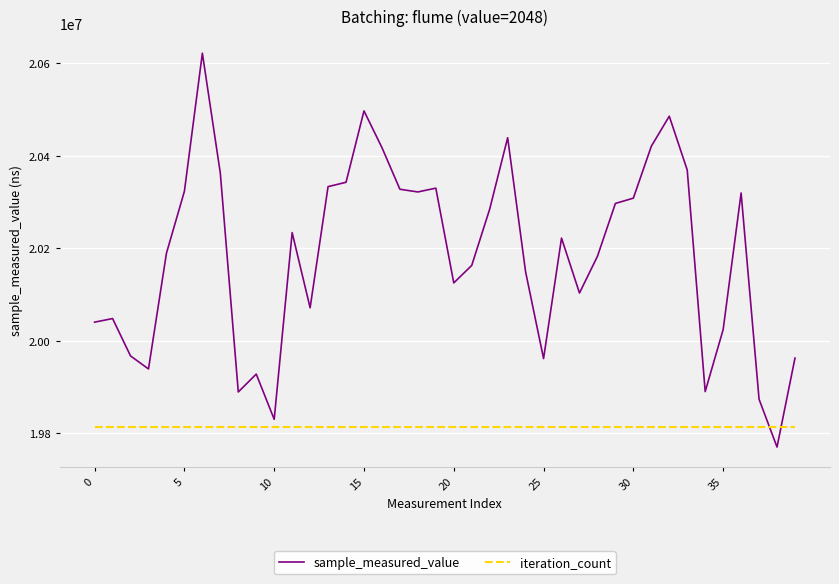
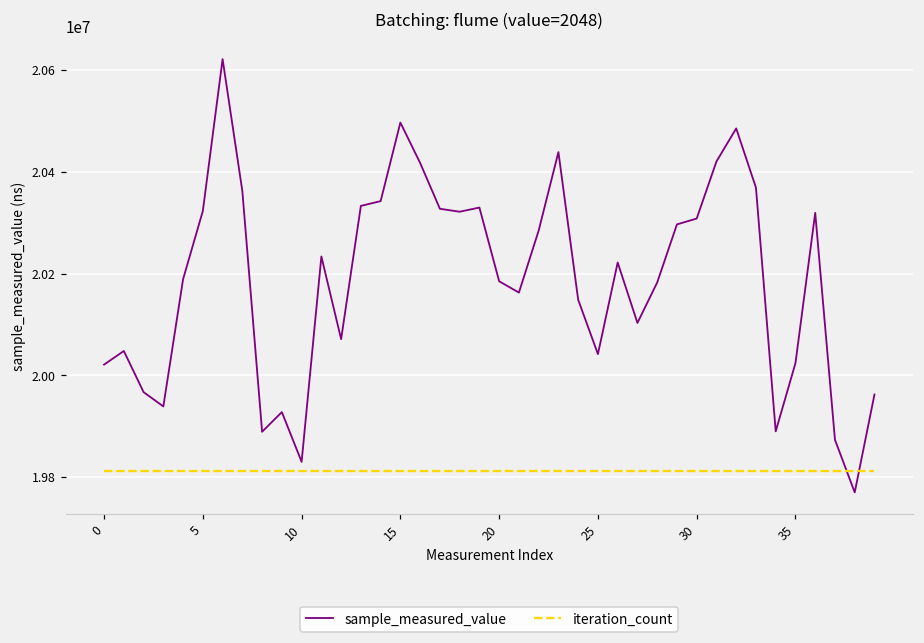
sample_measured_value, 0: 20040000 -> 20020000
sample_measured_value, 20: 20130000 -> 20190000
sample_measured_value, 25: 19960000 -> 20040000
